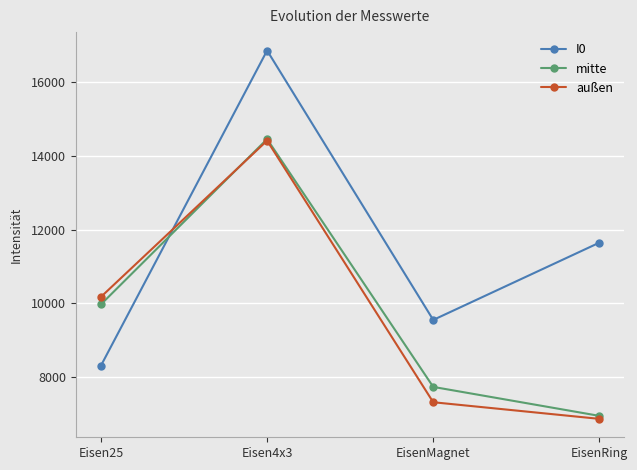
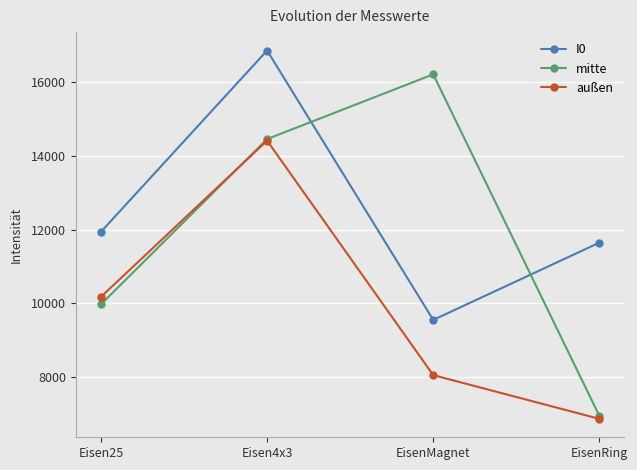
I0, Eisen25: 8300 -> 11900
mitte, EisenMagnet: 7700 -> 16200
außen, EisenMagnet: 7300 -> 8100
